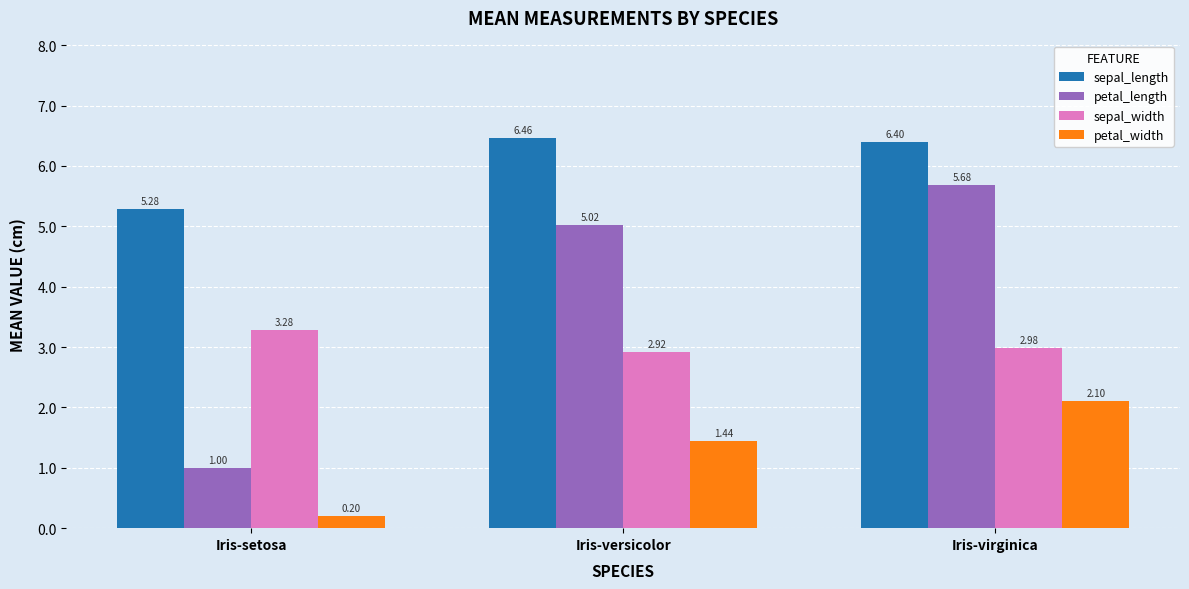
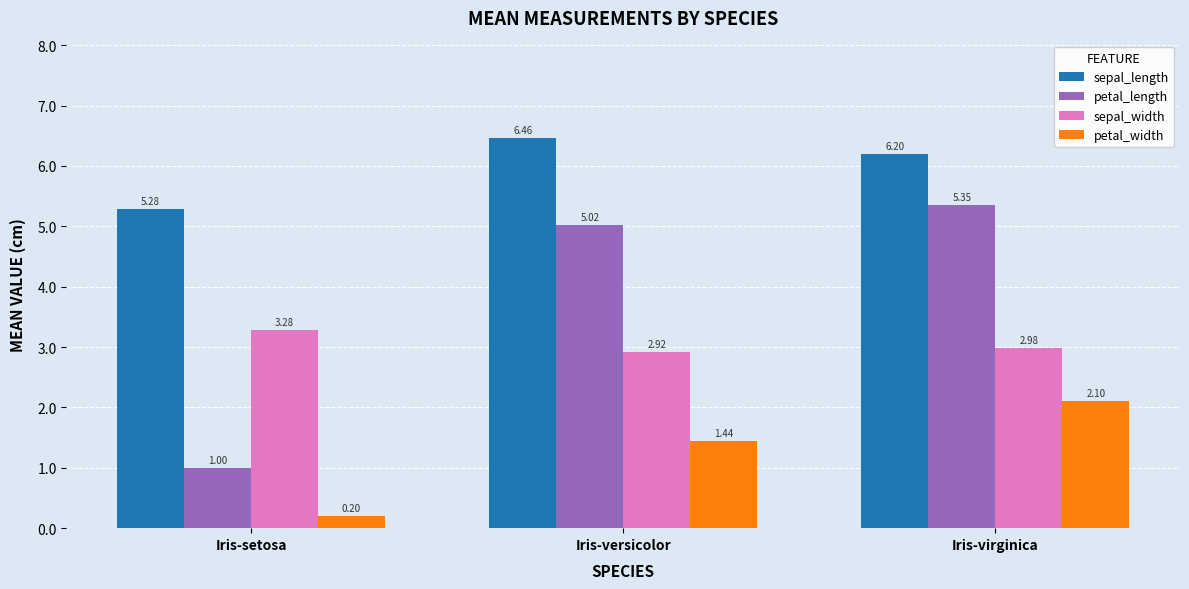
sepal_length, Iris-virginica: 6.40 -> 6.20
petal_length, Iris-virginica: 5.68 -> 5.35
